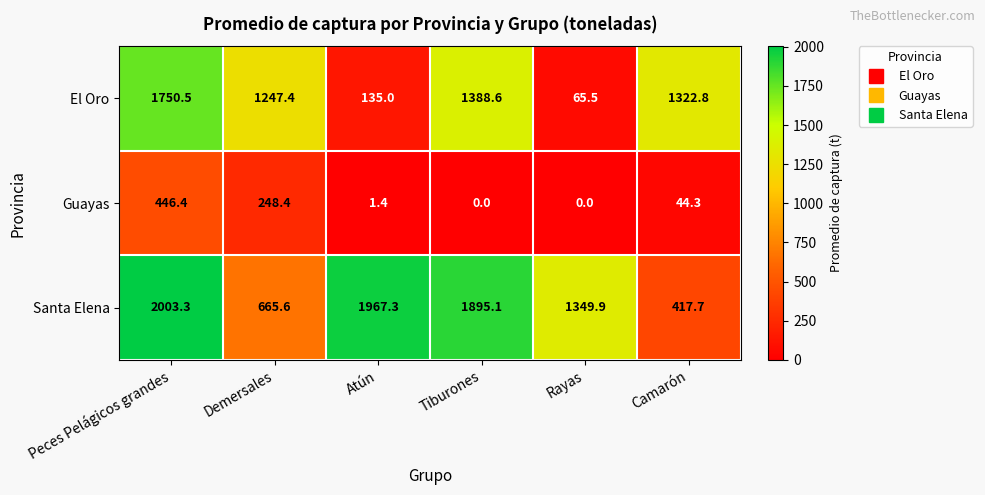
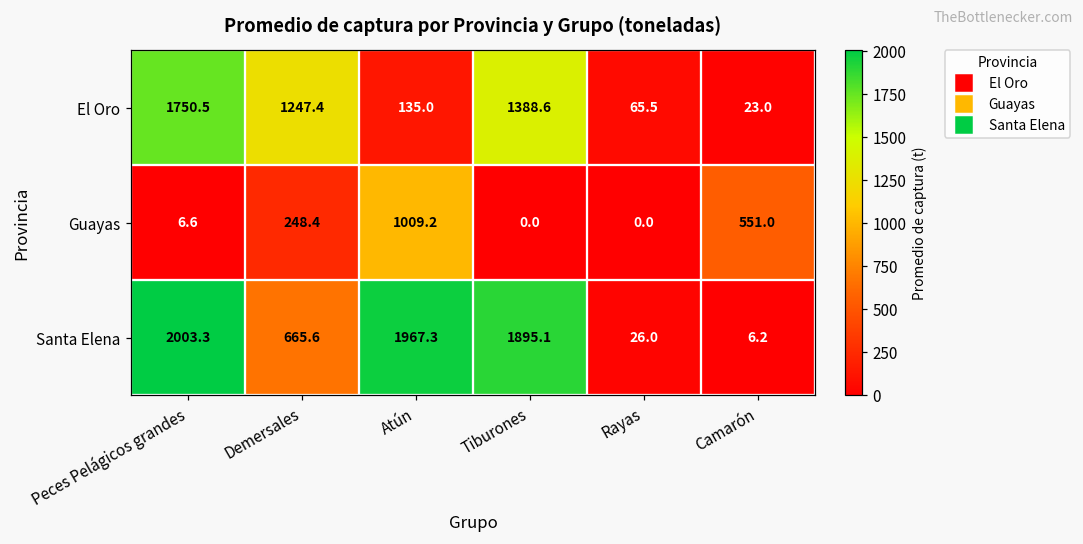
El Oro, Camarón: 1322.8 -> 23.0
Guayas, Peces Pelágicos grandes: 446.4 -> 6.6
Guayas, Atún: 1.4 -> 1009.2
Guayas, Camarón: 44.3 -> 551.0
Santa Elena, Rayas: 1349.9 -> 26.0
Santa Elena, Camarón: 417.7 -> 6.2
